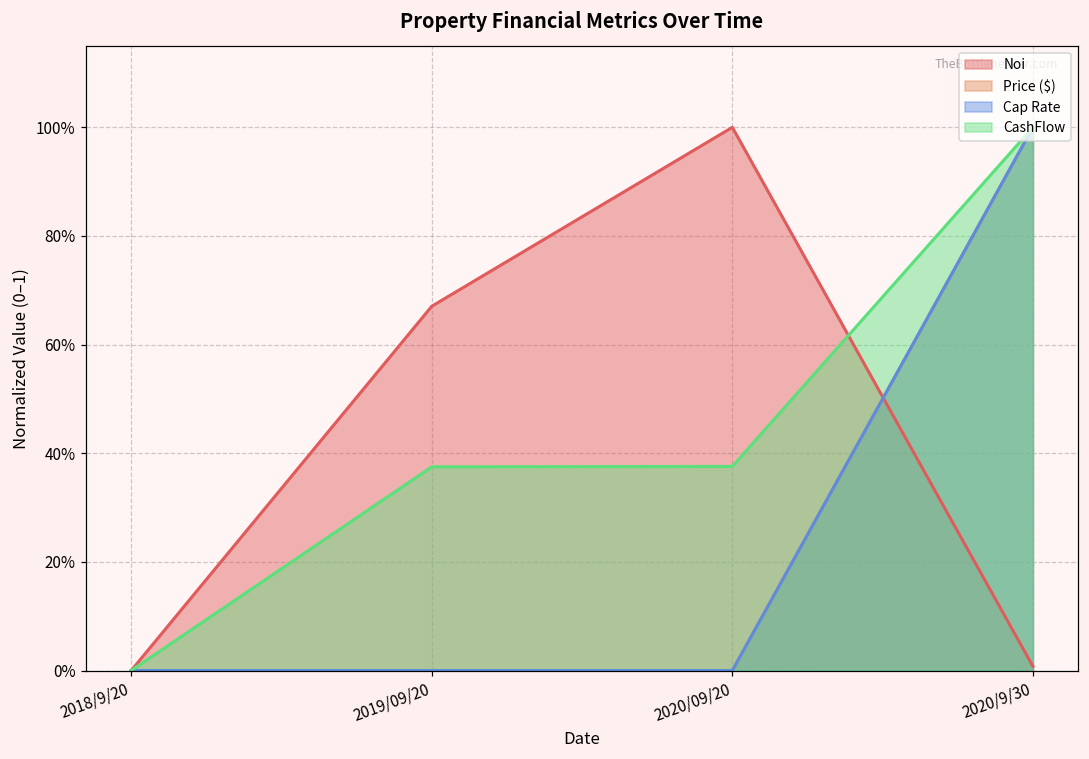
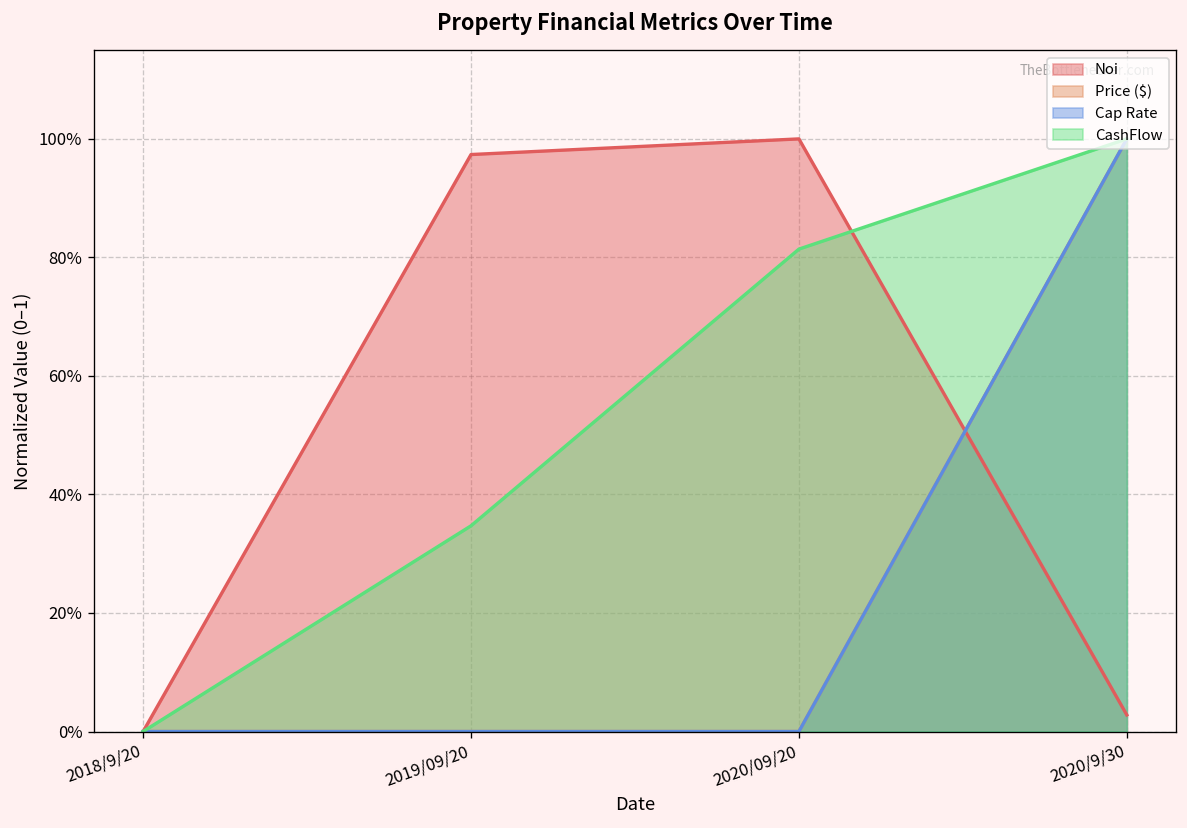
Noi, 2019/09/20: 67% -> 97%
CashFlow, 2019/09/20: 38% -> 35%
CashFlow, 2020/09/20: 38% -> 81%
Noi, 2020/9/30: 1% -> 3%
